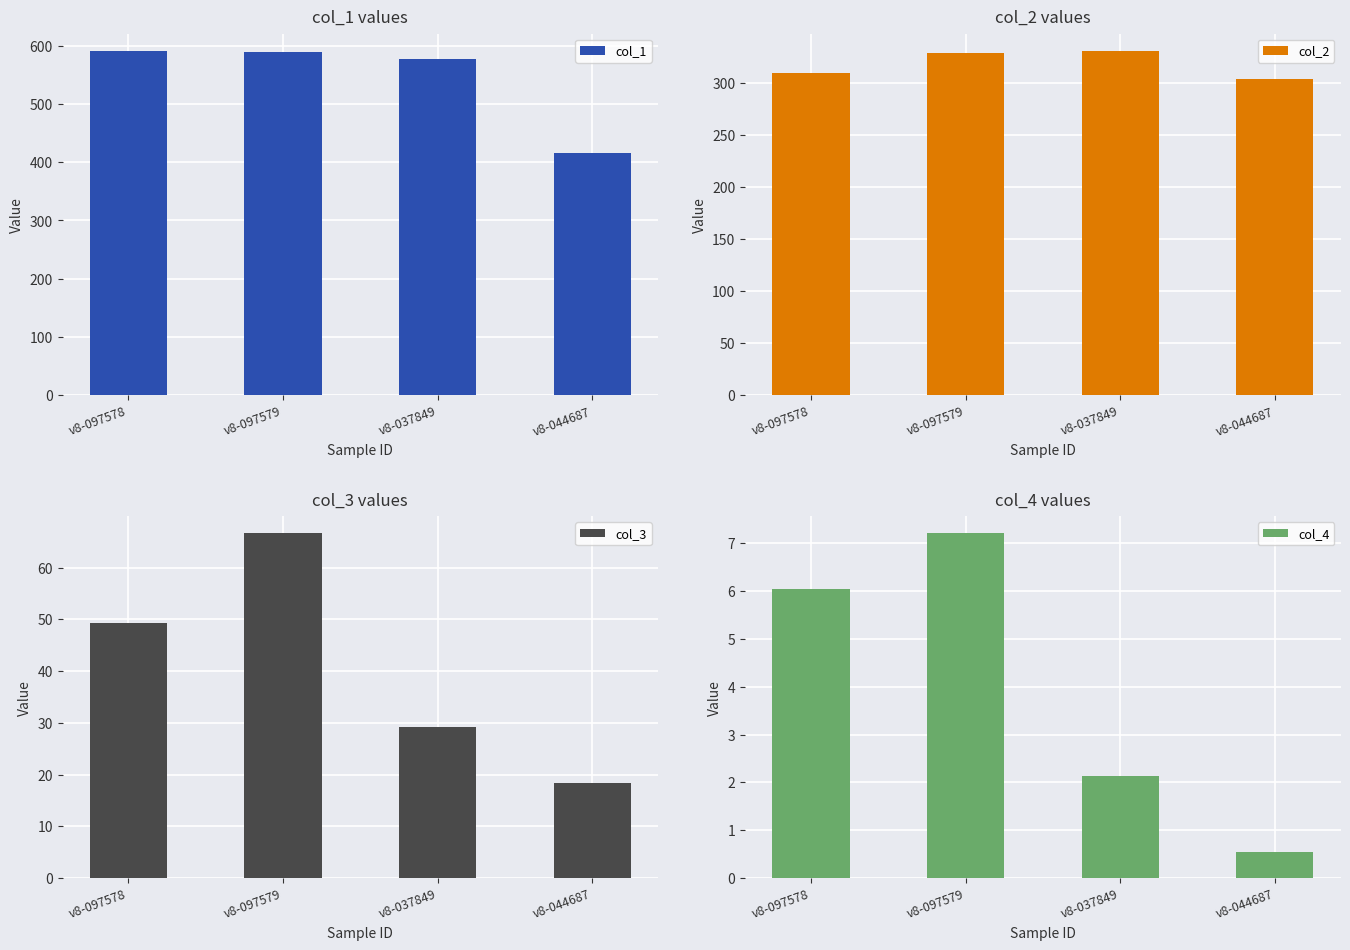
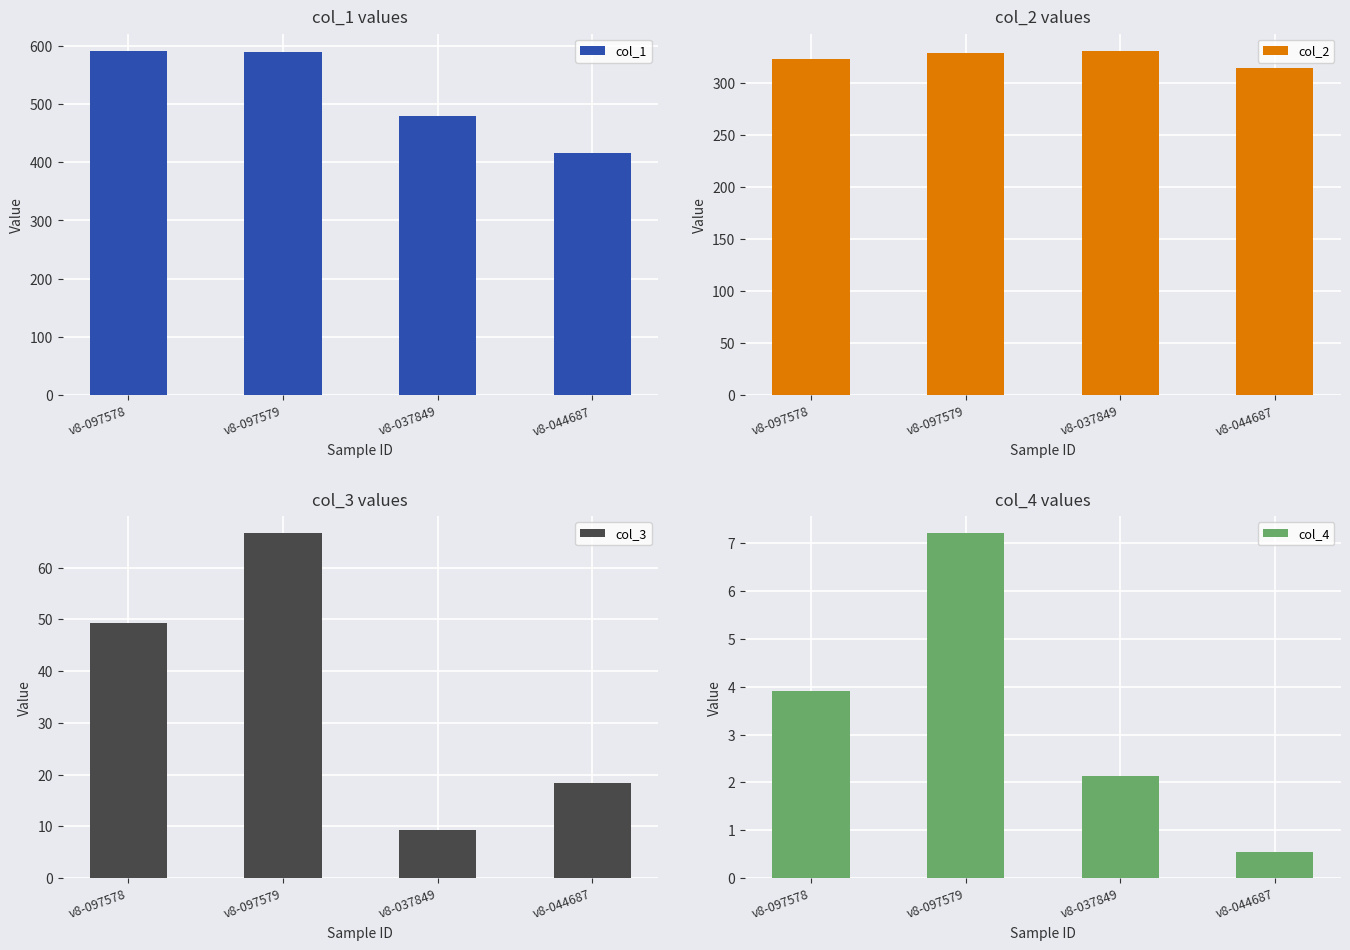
col_1 values, v8-037849: 580 -> 480
col_2 values, v8-097578: 309 -> 323
col_2 values, v8-044687: 304 -> 315
col_3 values, v8-037849: 29 -> 9
col_4 values, v8-097578: 6.0 -> 3.9
